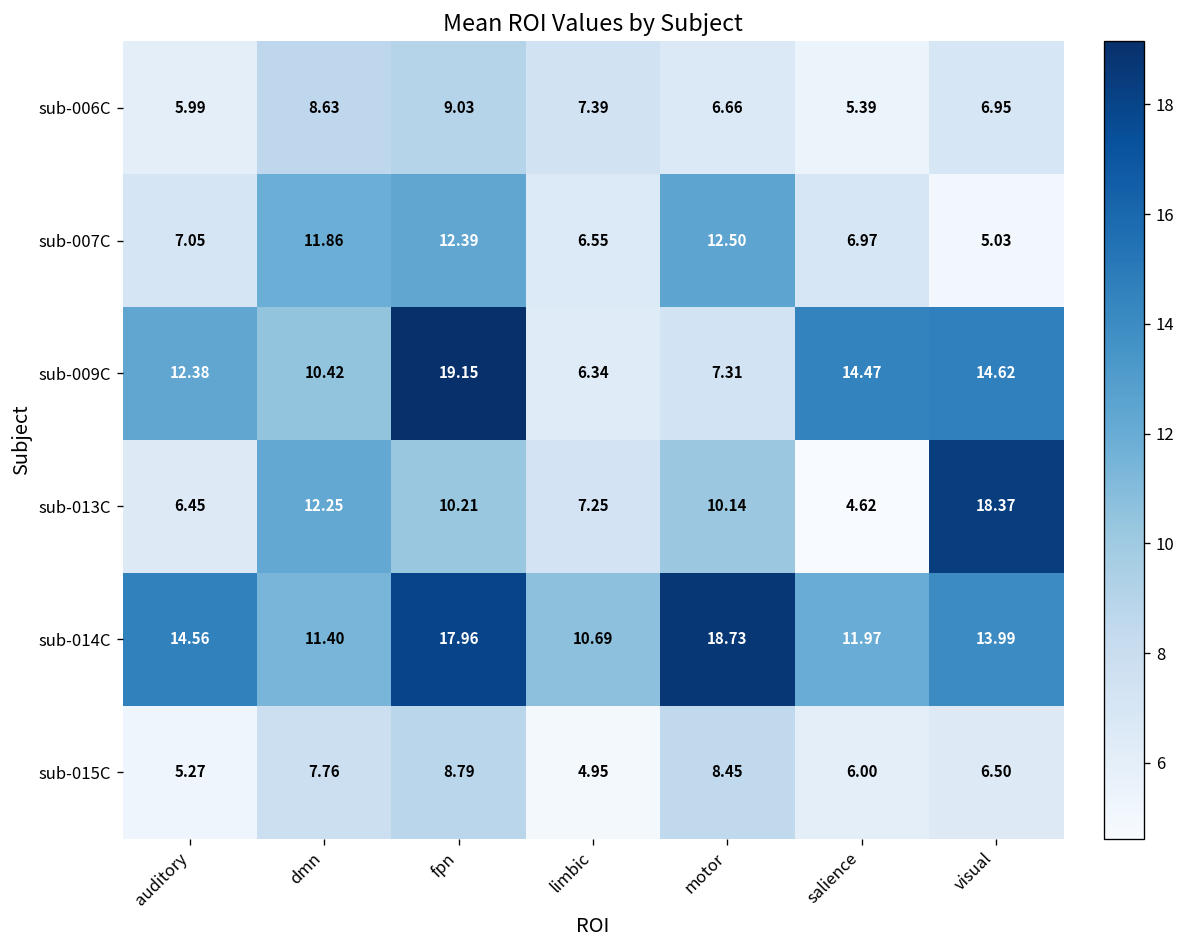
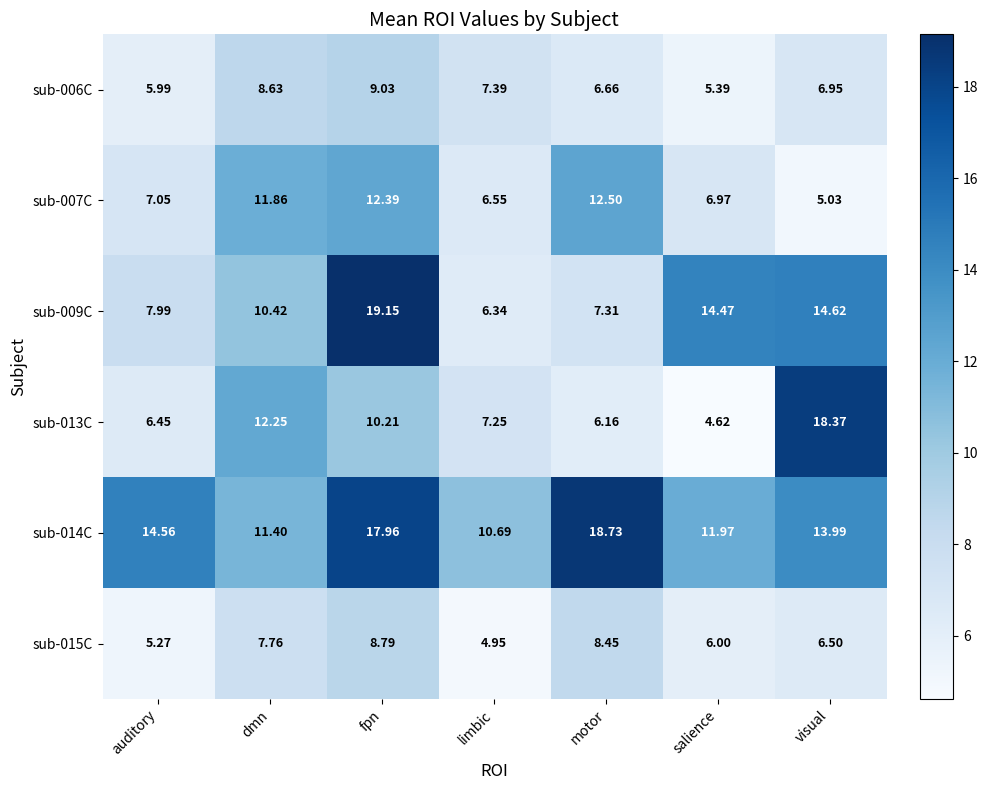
sub-009C, auditory: 12.38 -> 7.99
sub-013C, motor: 10.14 -> 6.16
